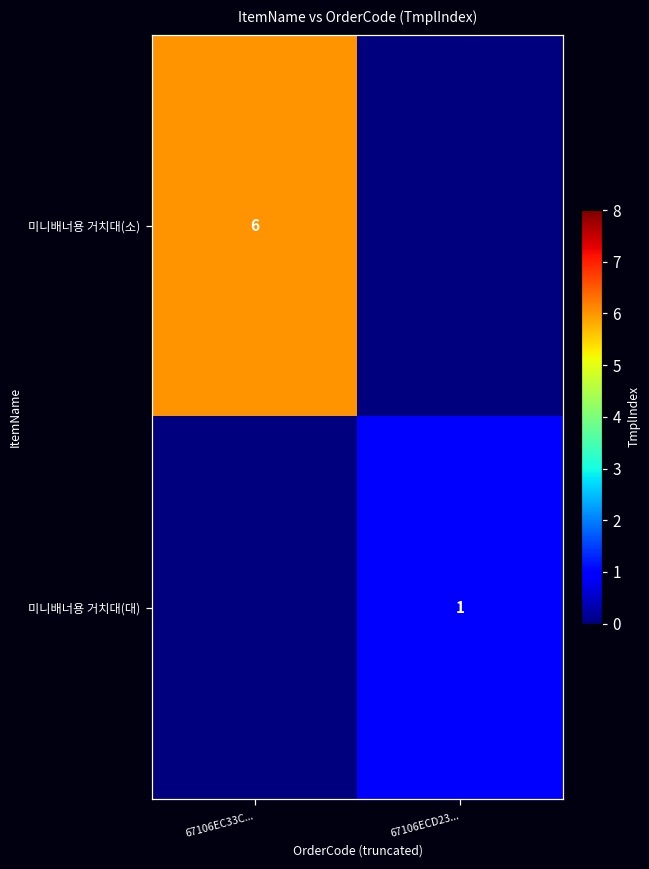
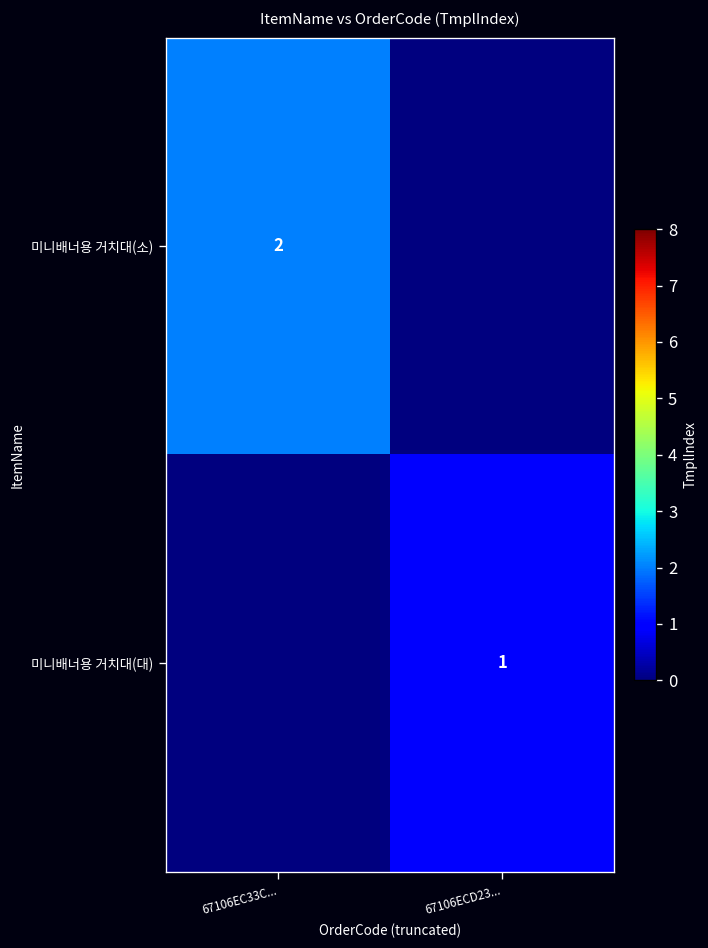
미니배너용 거치대(소), 67106EC33C...: 6 -> 2
